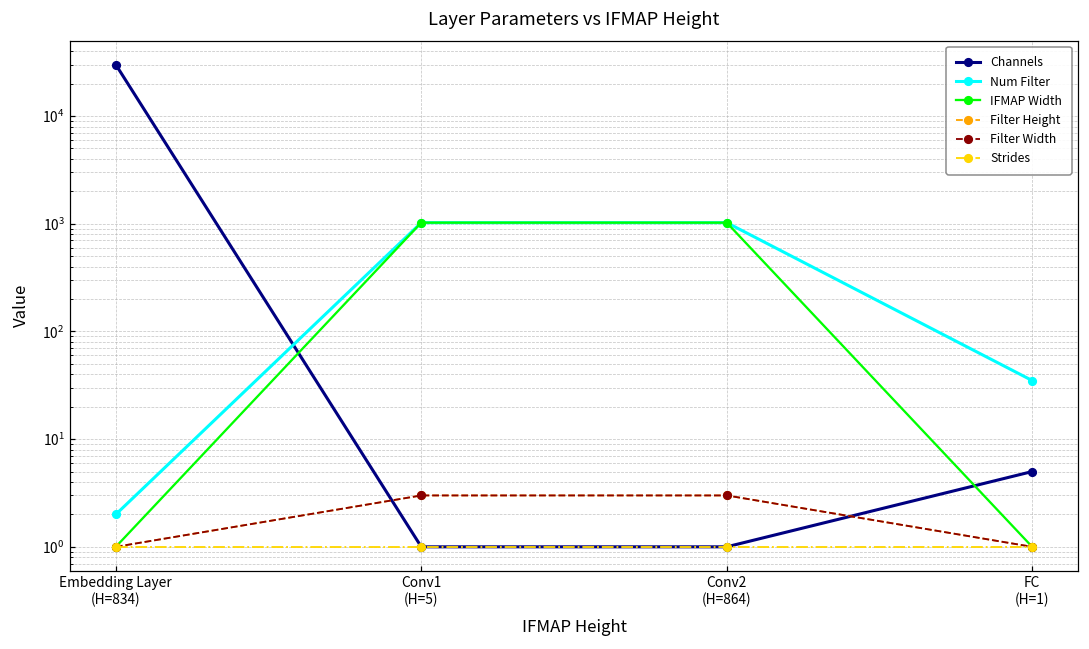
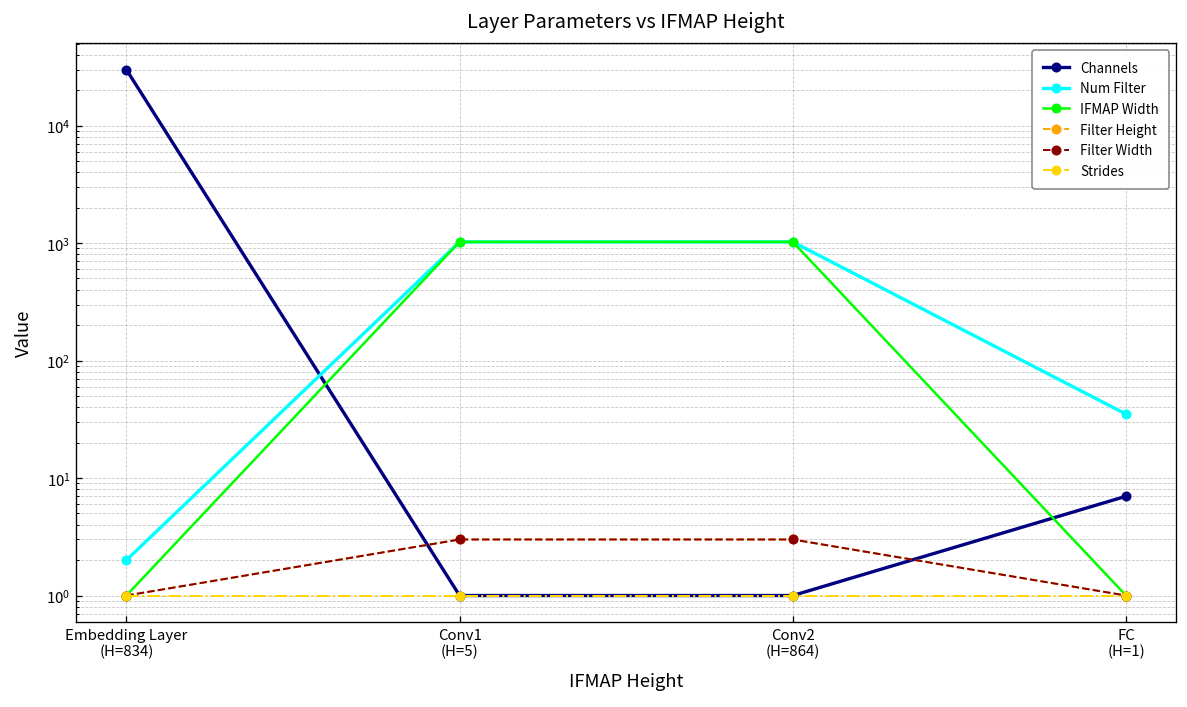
Channels, FC (H=1): 5 -> 7
